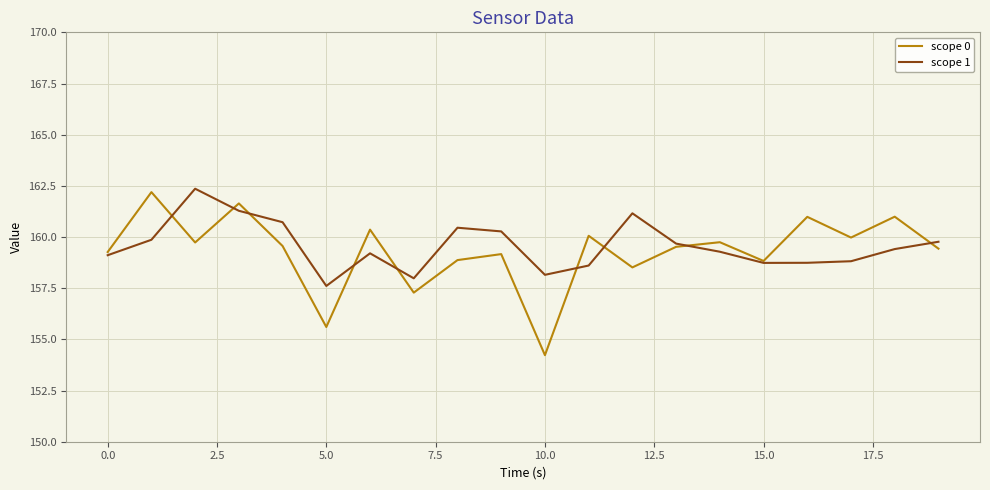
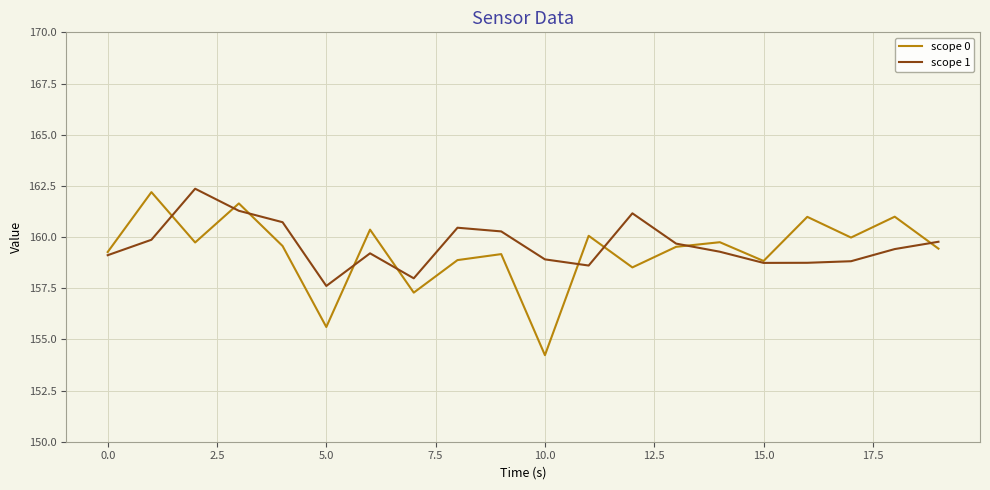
scope 1, 10.0: 158.2 -> 158.9
